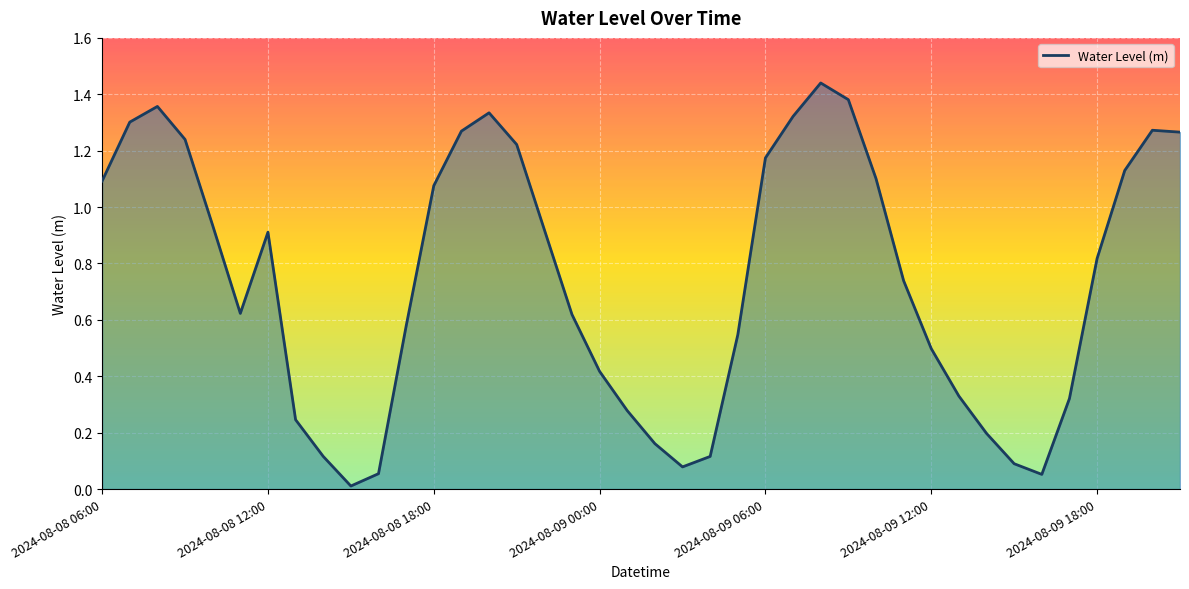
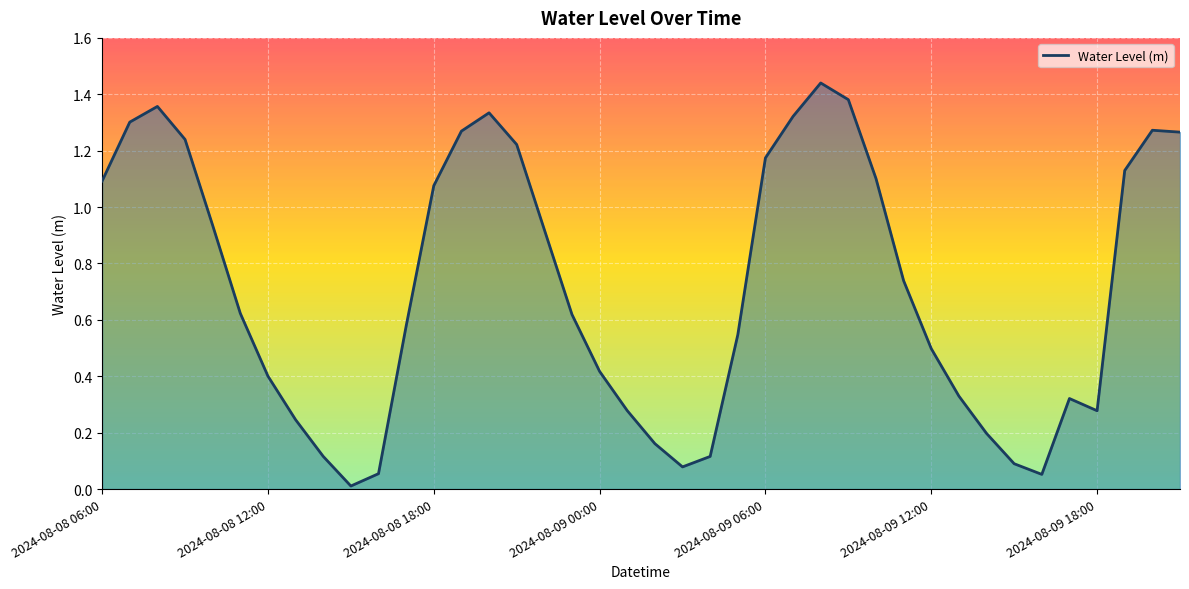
2024-08-08 12:00: 0.91 -> 0.40
2024-08-09 18:00: 0.82 -> 0.28
